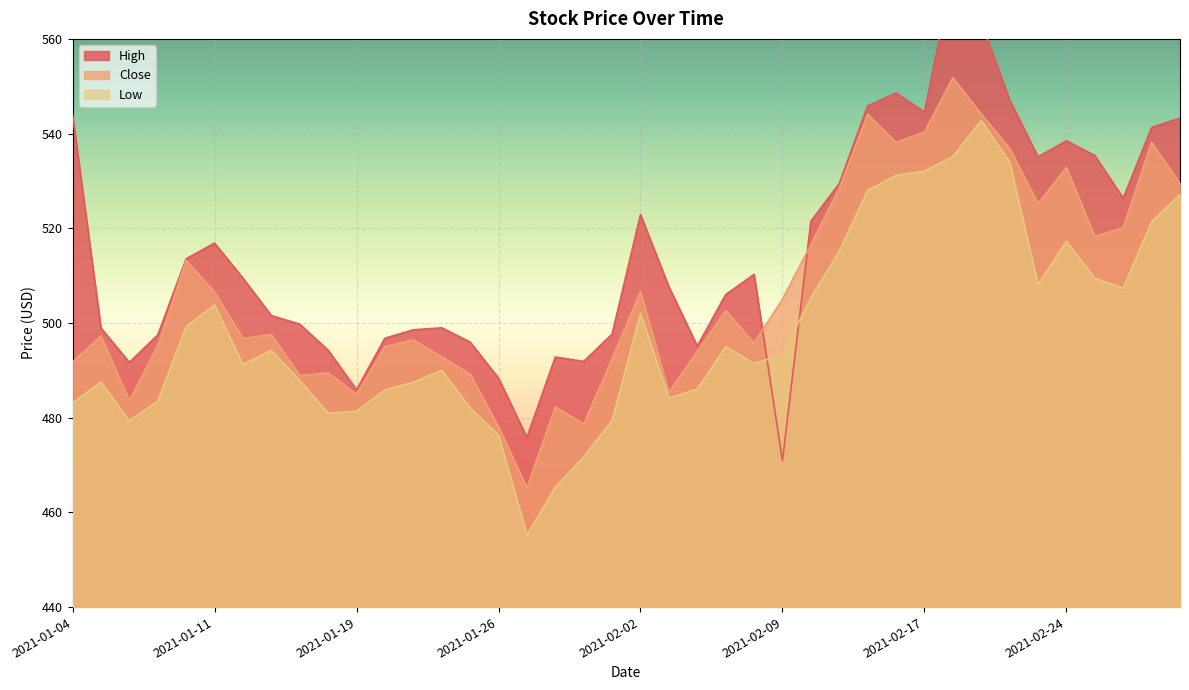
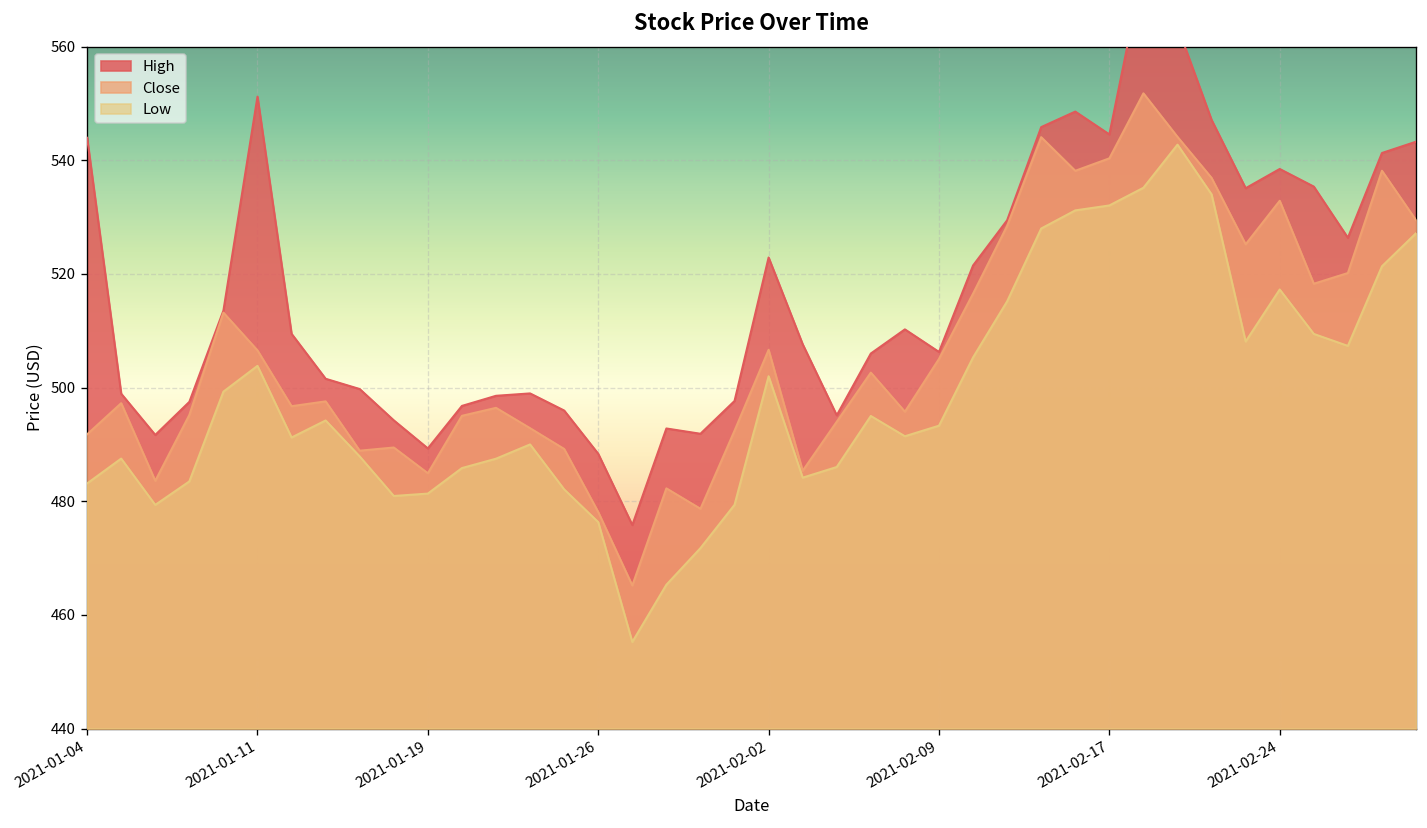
High, 2021-01-11: 517 -> 551
High, 2021-01-19: 486 -> 489
High, 2021-02-09: 471 -> 506
